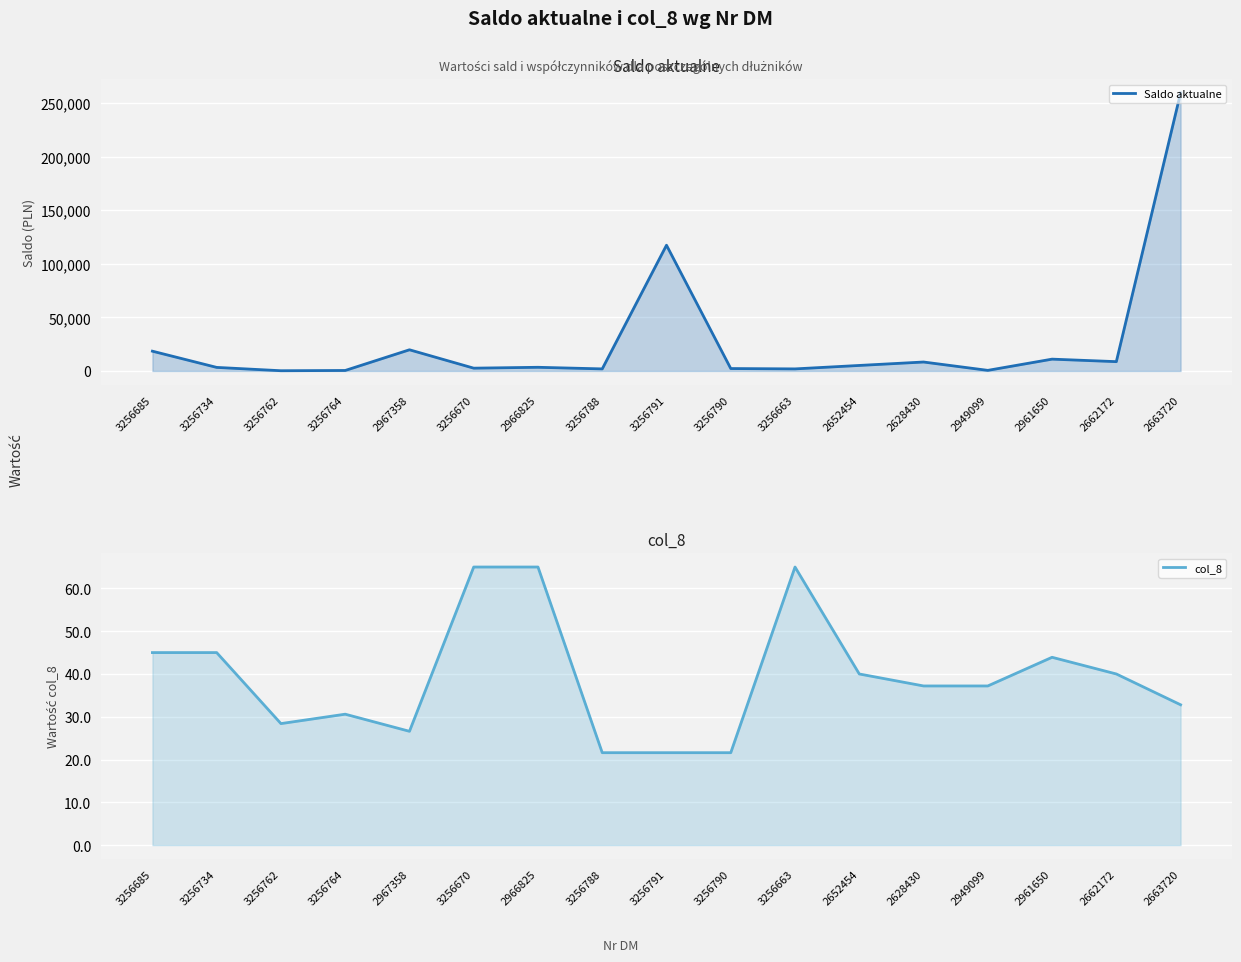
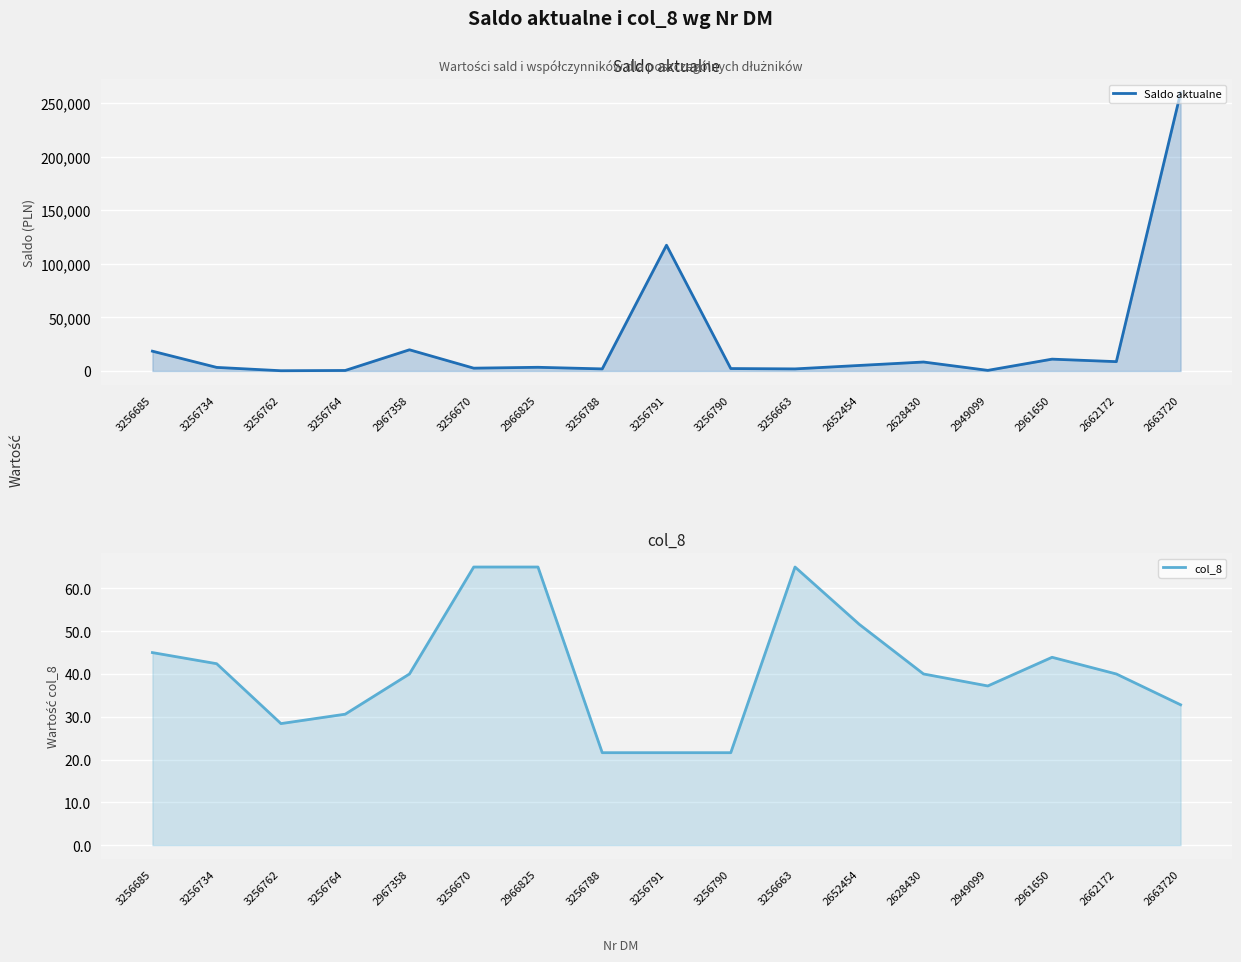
col_8, 3256734: 45 -> 42
col_8, 2967358: 27 -> 40
col_8, 2652454: 40 -> 52
col_8, 2628430: 37 -> 40
